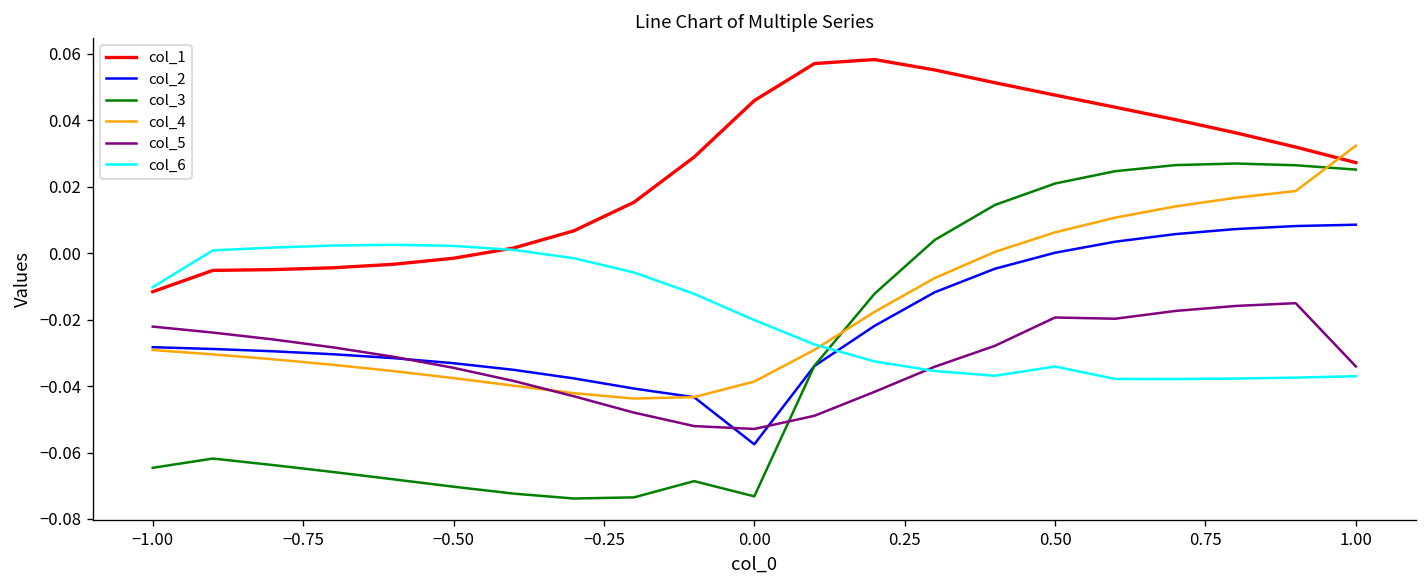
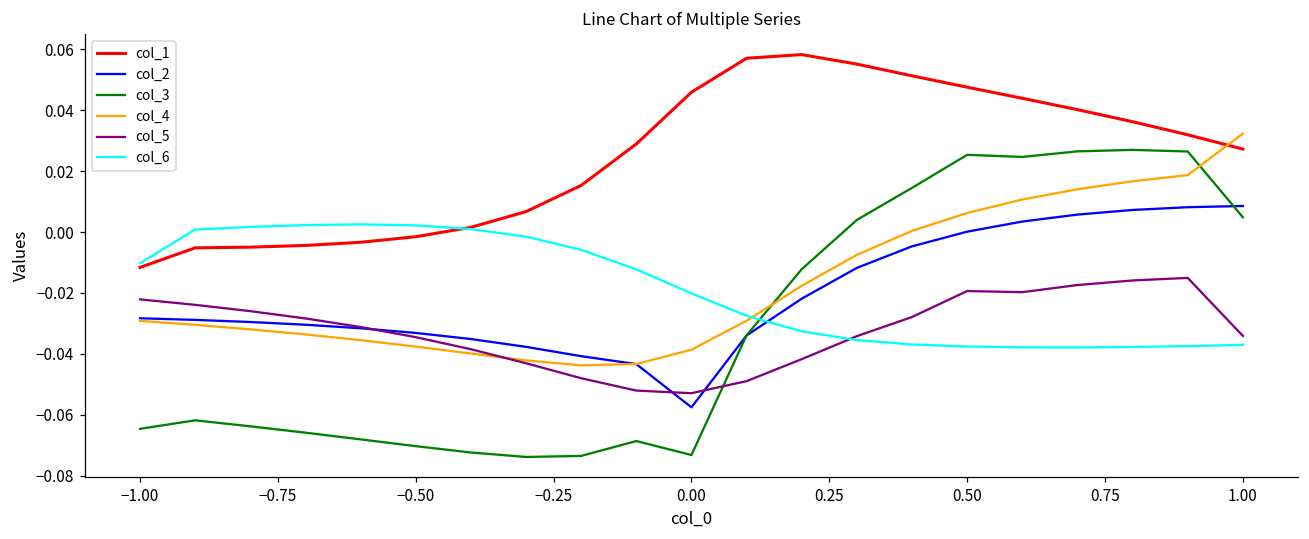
col_3, 0.50: 0.021 -> 0.025
col_6, 0.50: -0.034 -> -0.038
col_3, 1.00: 0.025 -> 0.005
